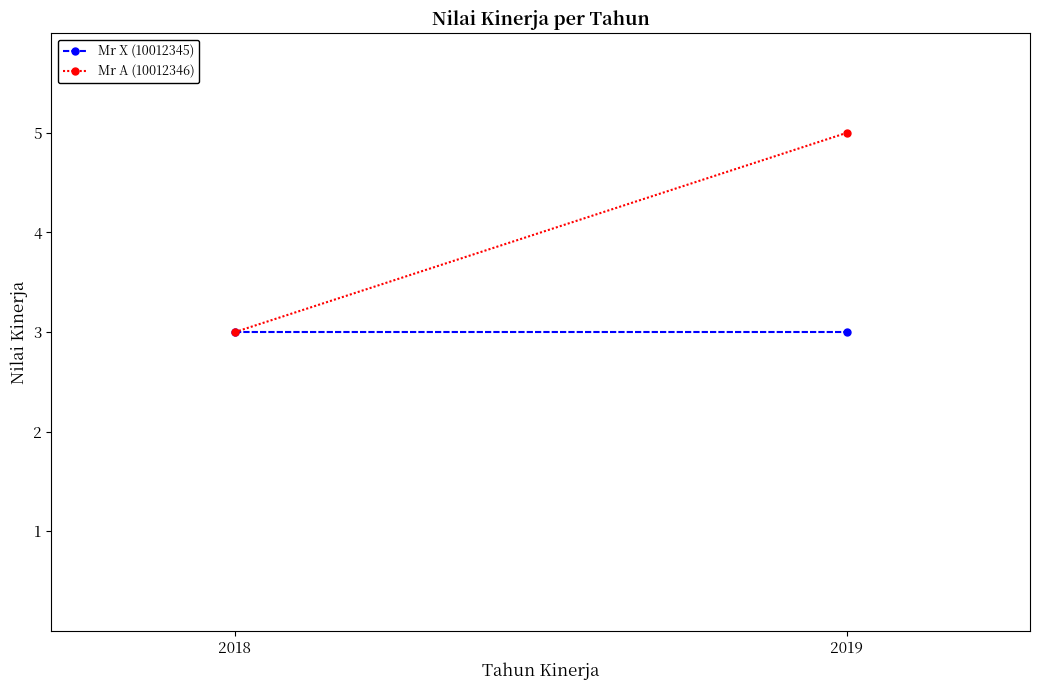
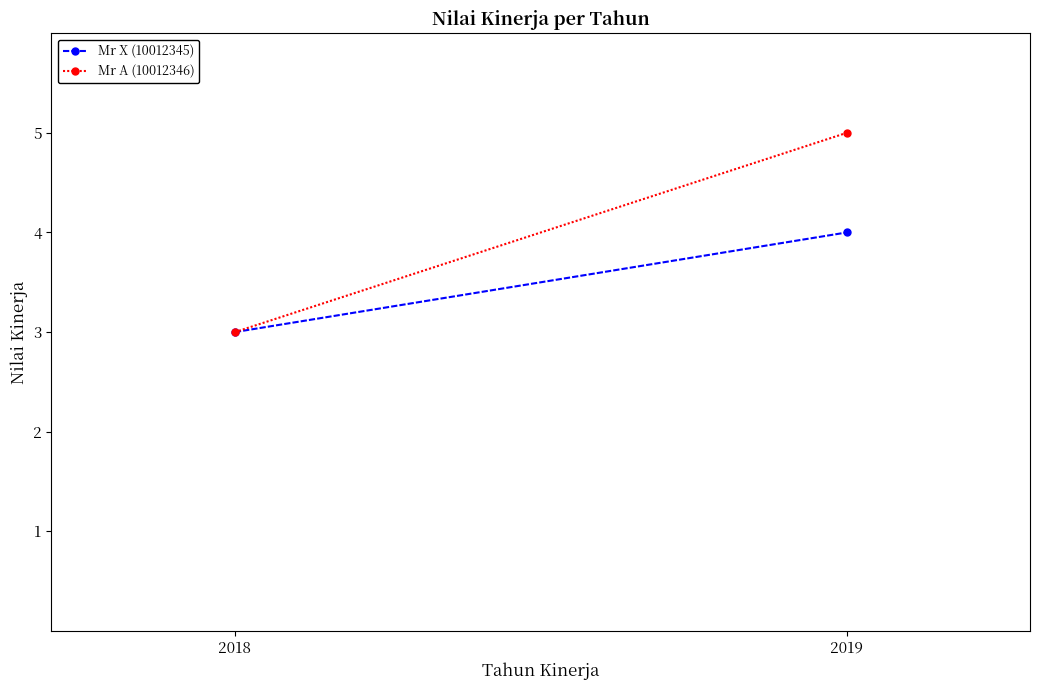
Mr X (10012345), 2019: 3 -> 4
